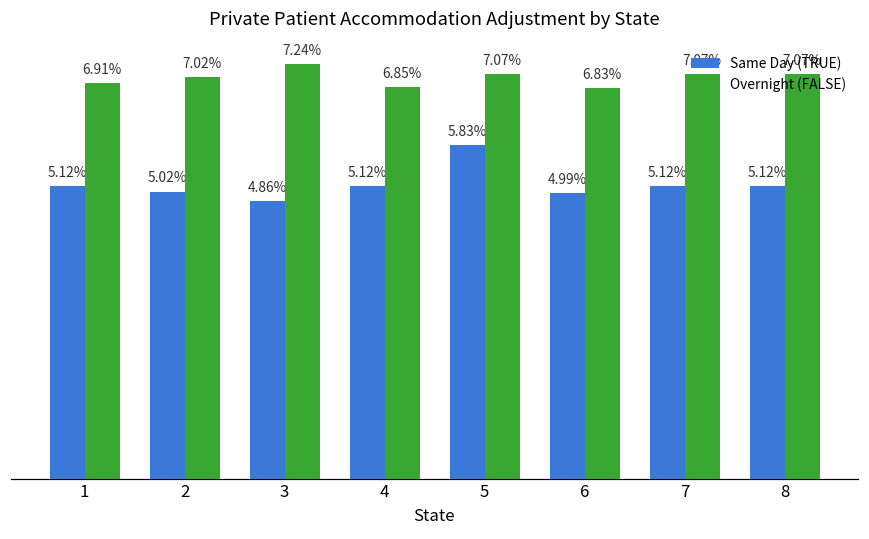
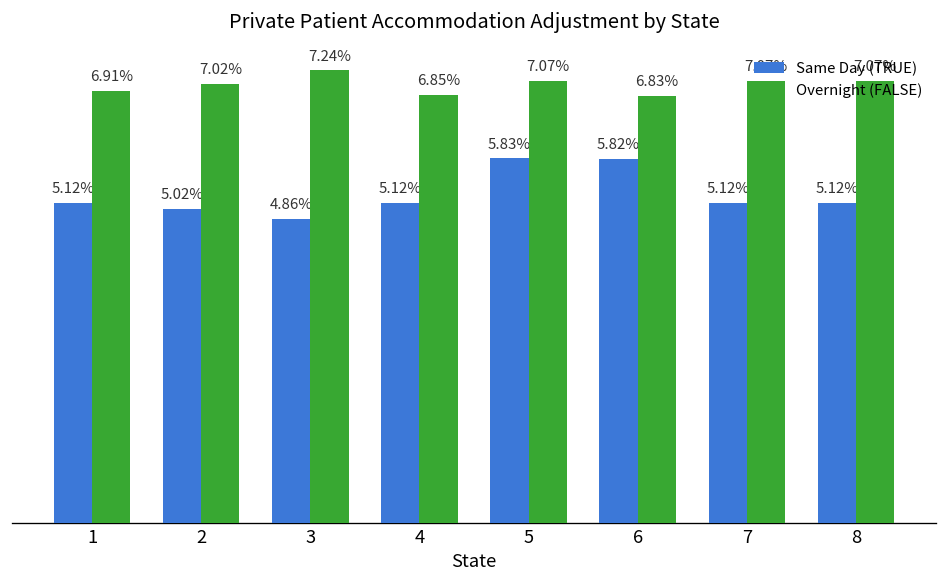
Same Day (TRUE), 6: 4.99% -> 5.82%
